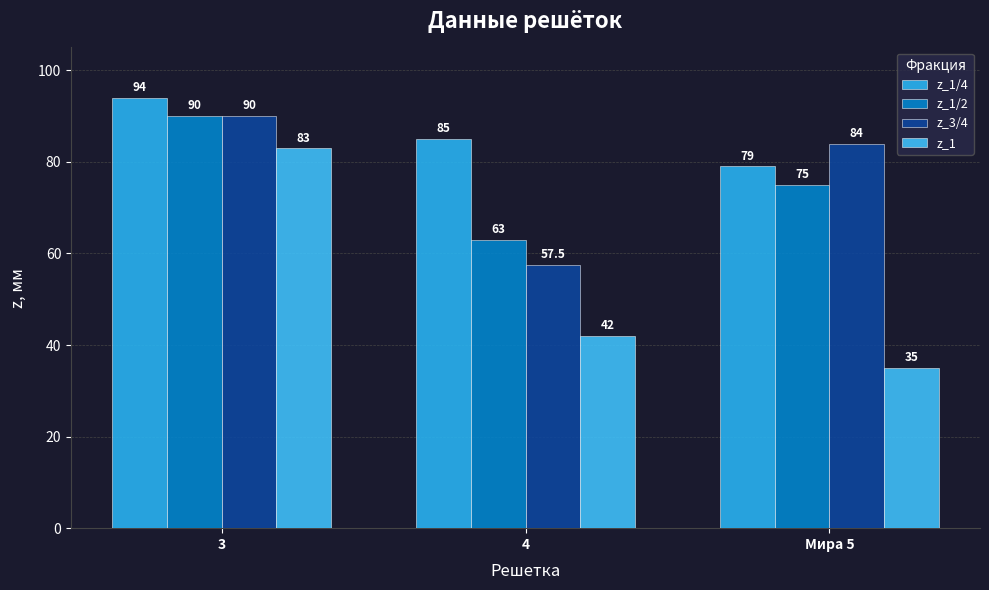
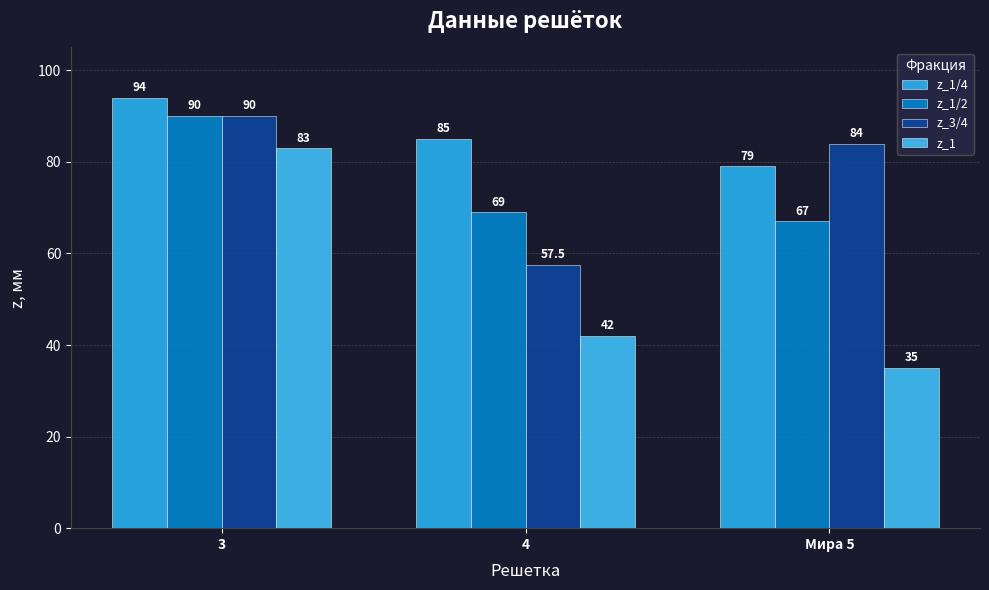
z_1/2, 4: 63 -> 69
z_1/2, Мира 5: 75 -> 67
